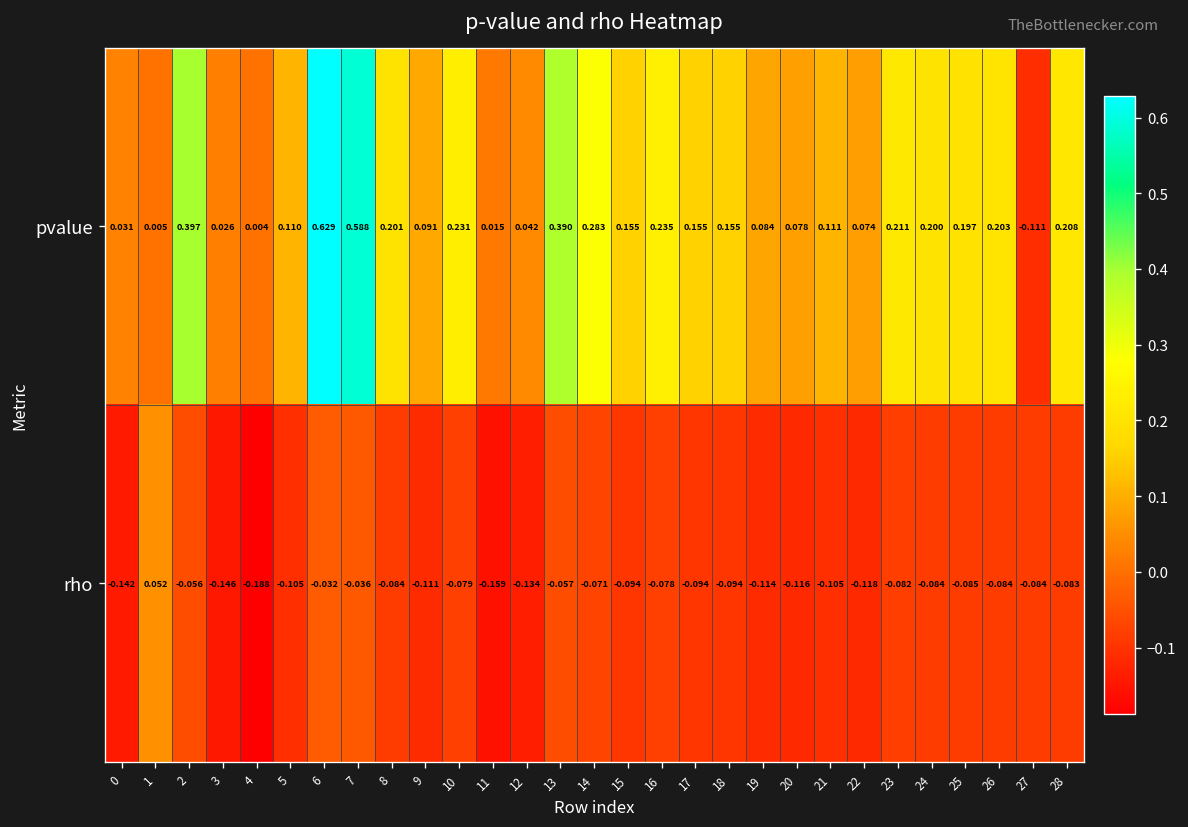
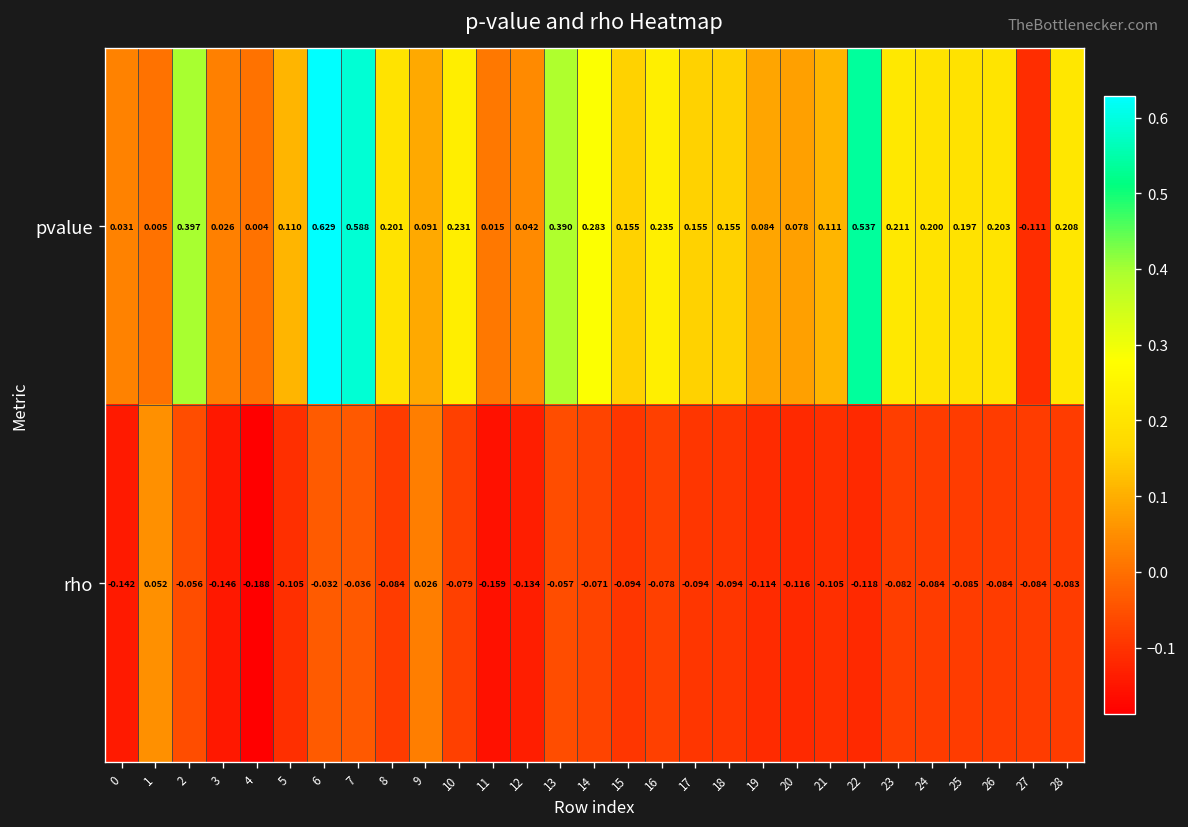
pvalue, 22: 0.074 -> 0.537
rho, 9: -0.111 -> 0.026
